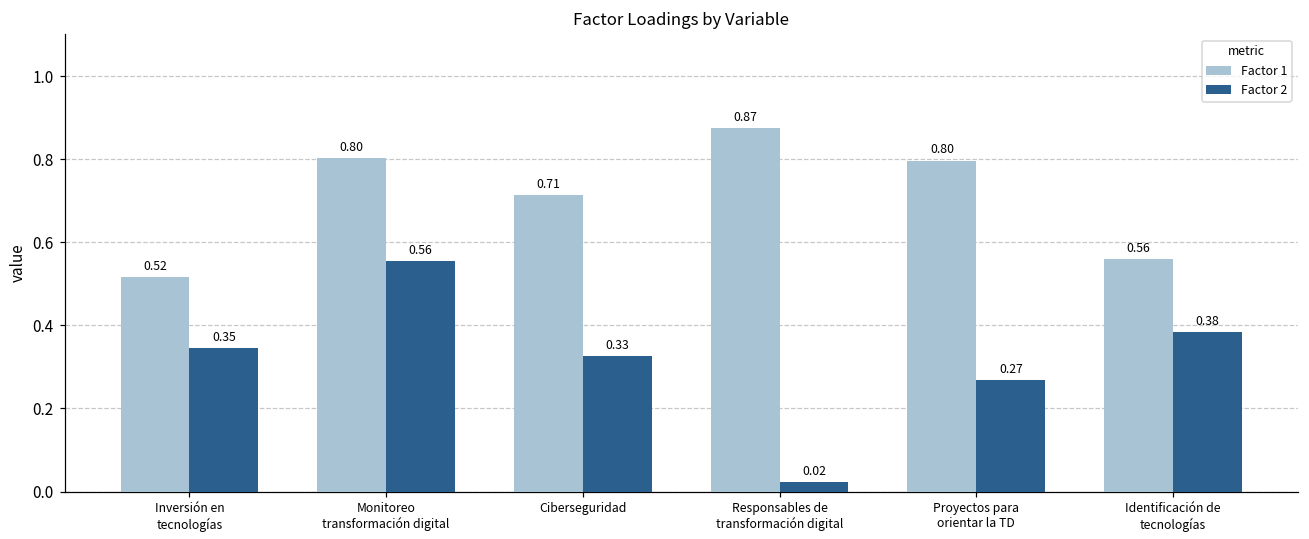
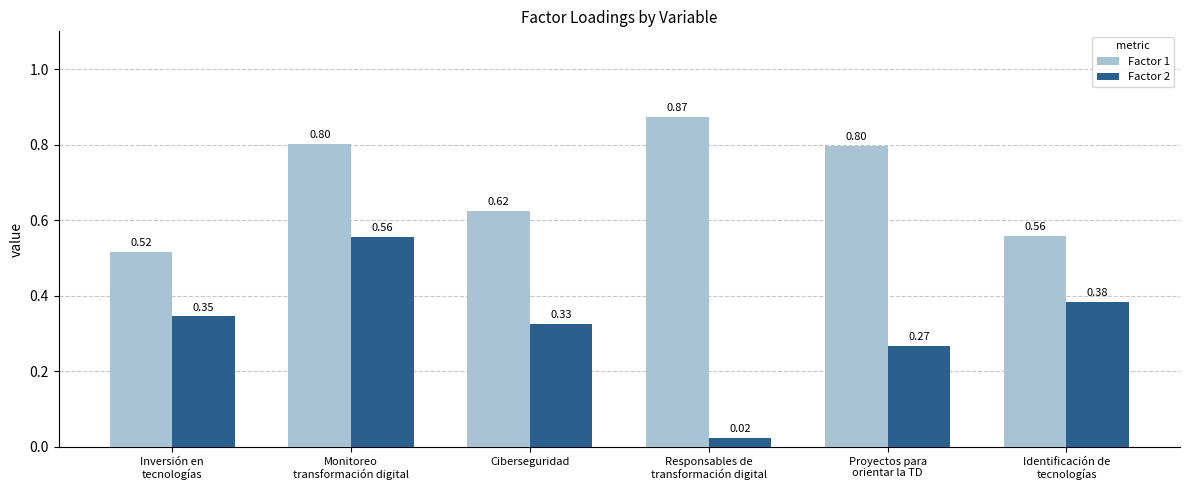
Factor 1, Ciberseguridad: 0.71 -> 0.62
